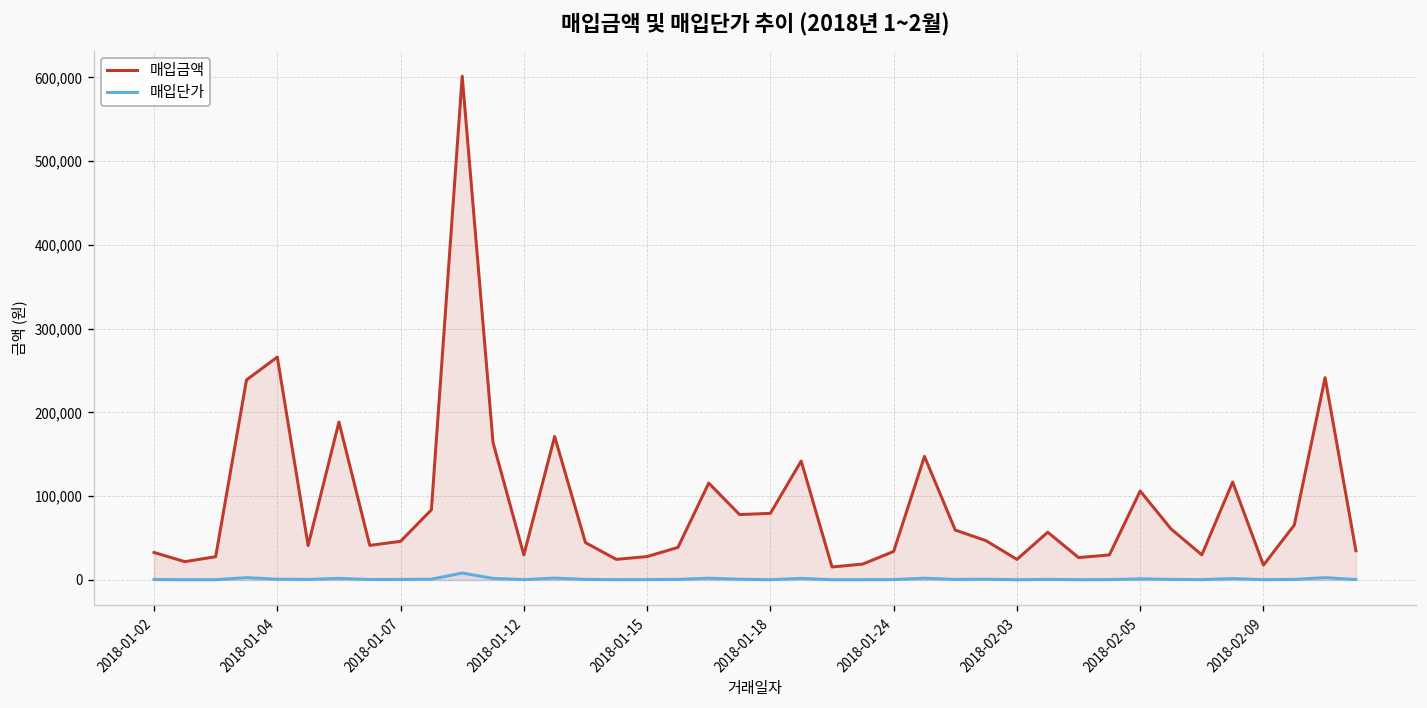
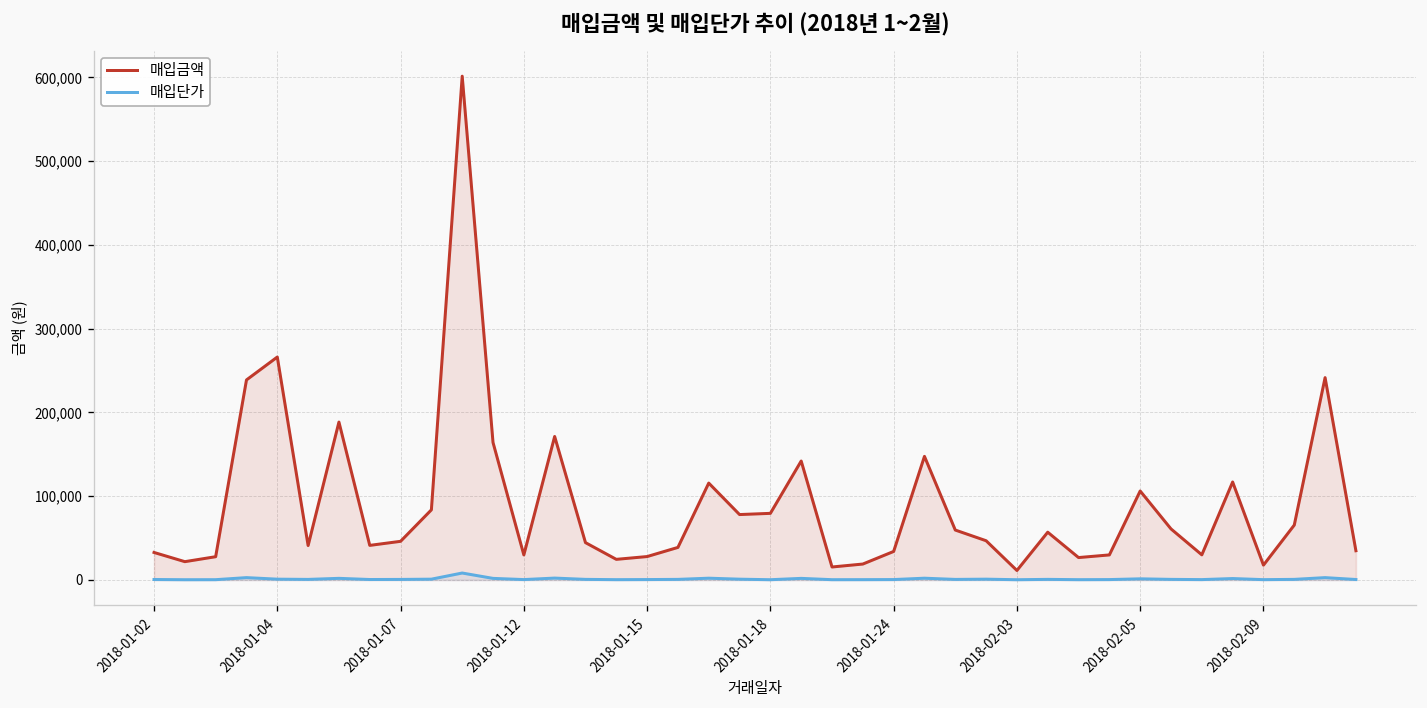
매입금액, 2018-02-03: 20,000 -> 10,000
